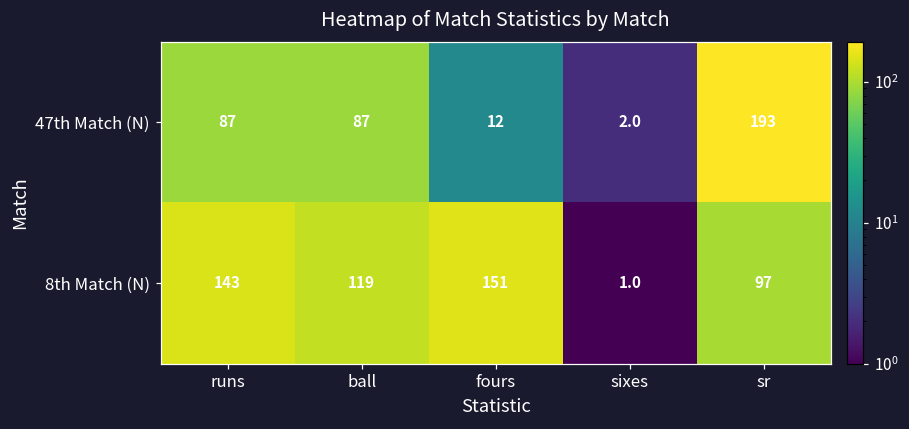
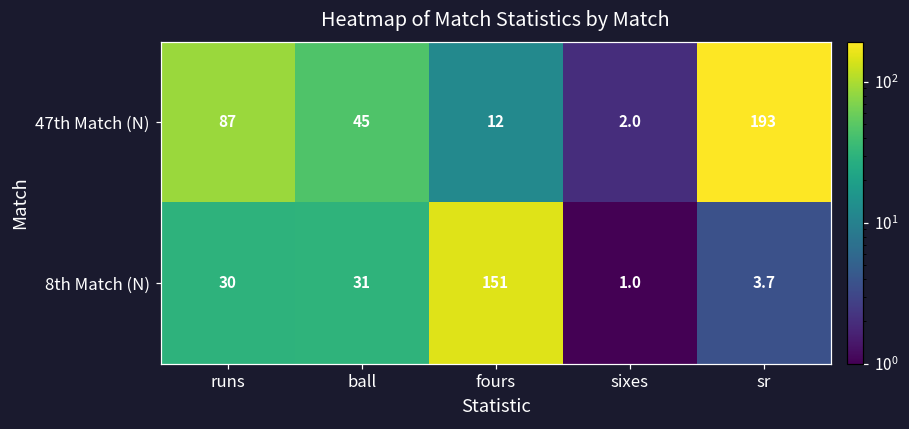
47th Match (N), ball: 87 -> 45
8th Match (N), runs: 143 -> 30
8th Match (N), ball: 119 -> 31
8th Match (N), sr: 97 -> 3.7
